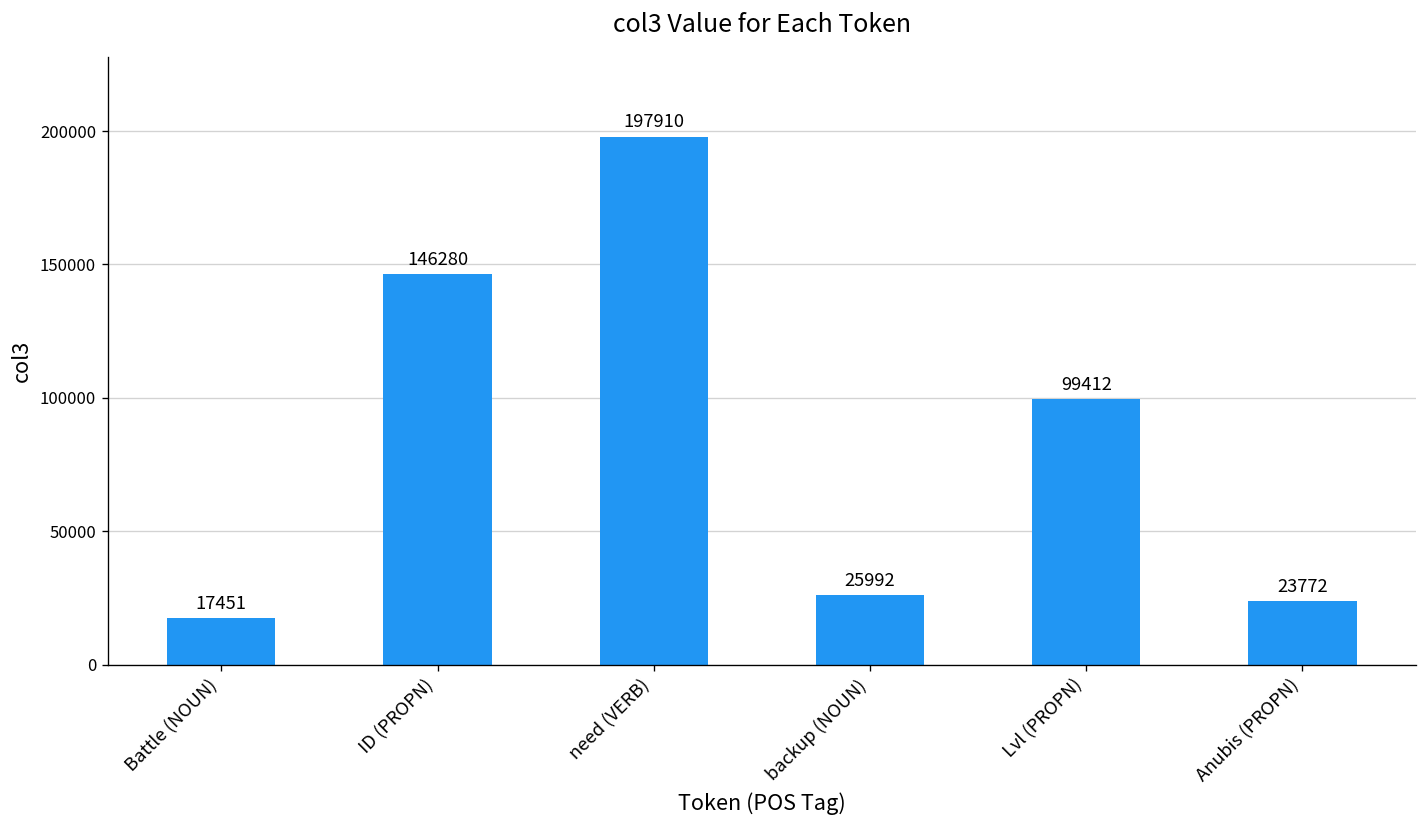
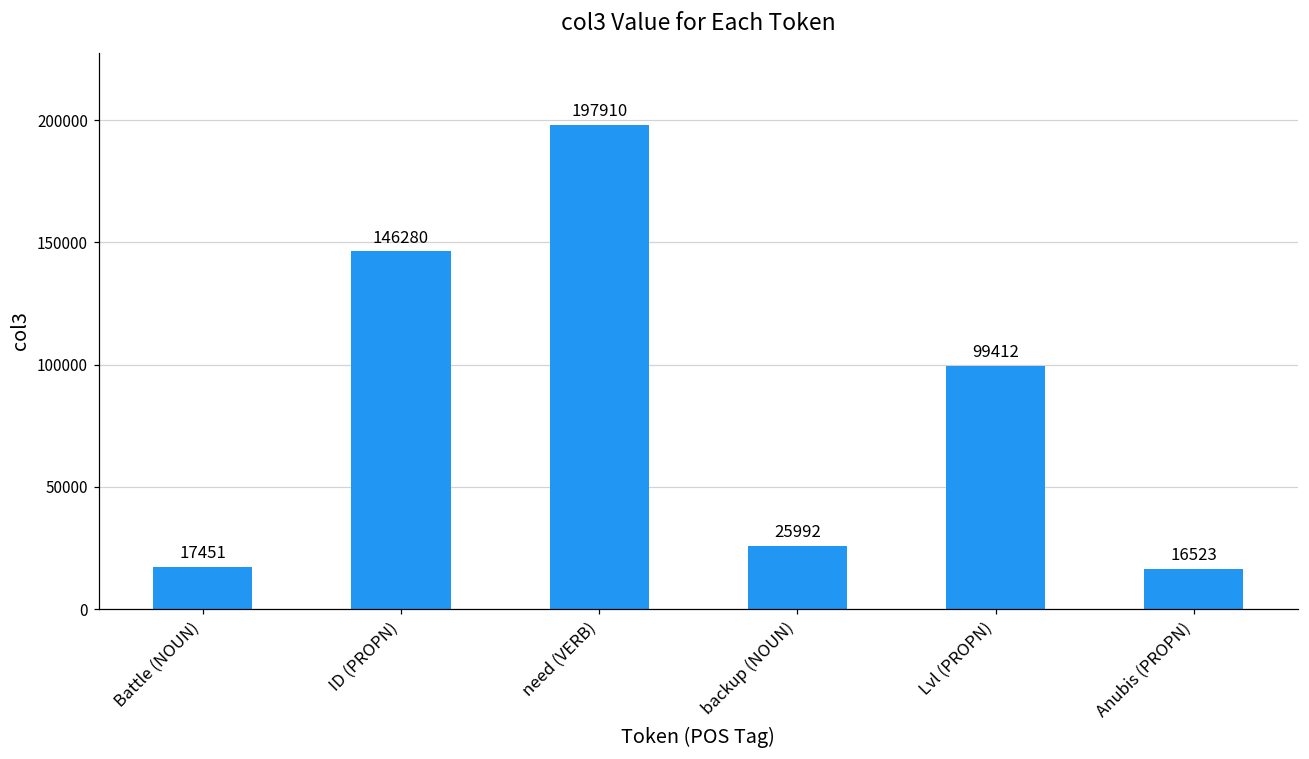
Anubis (PROPN): 23772 -> 16523
